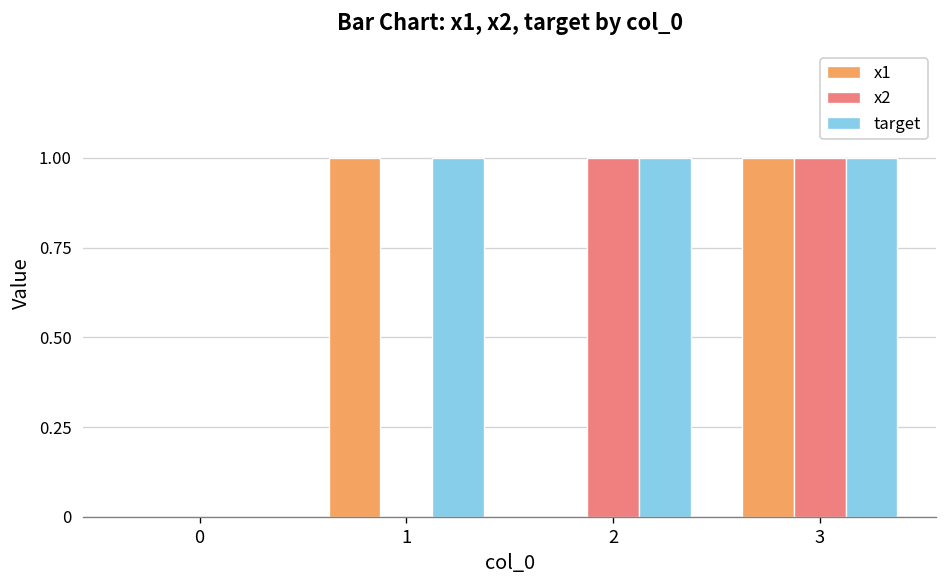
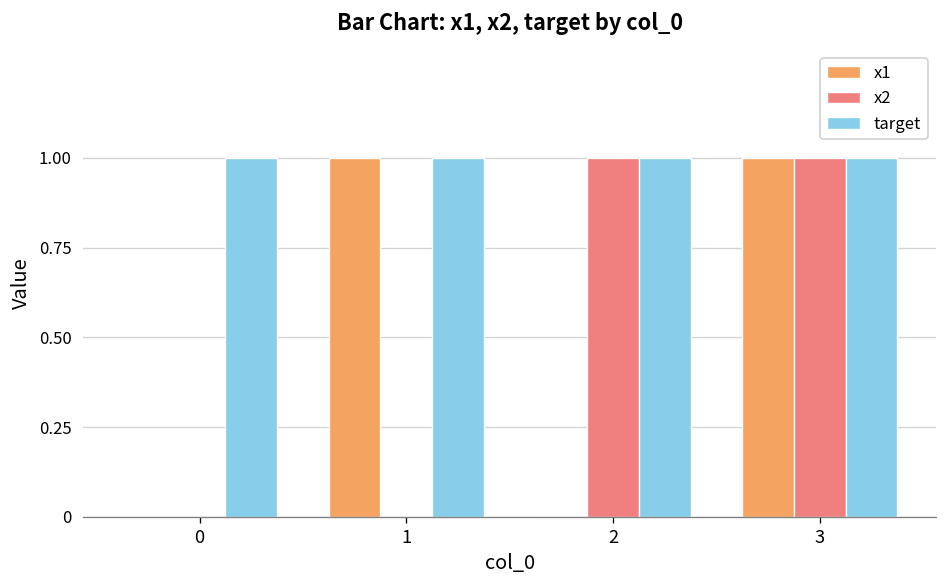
target, 0: 0 -> 1
